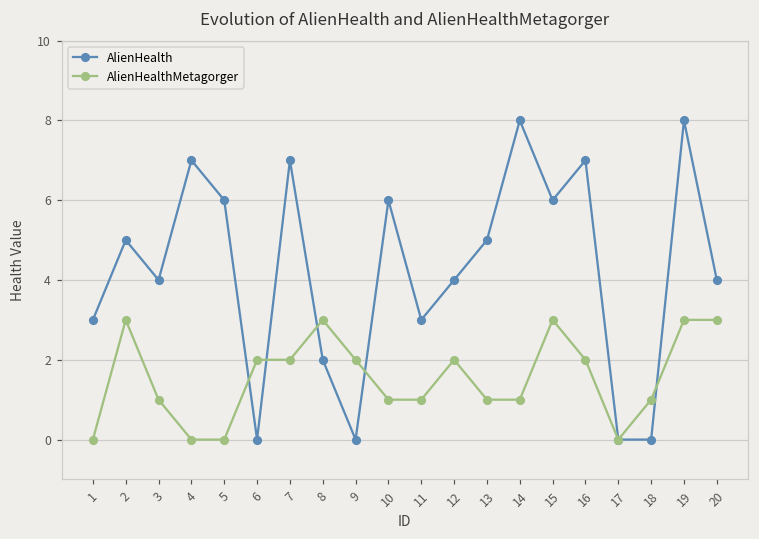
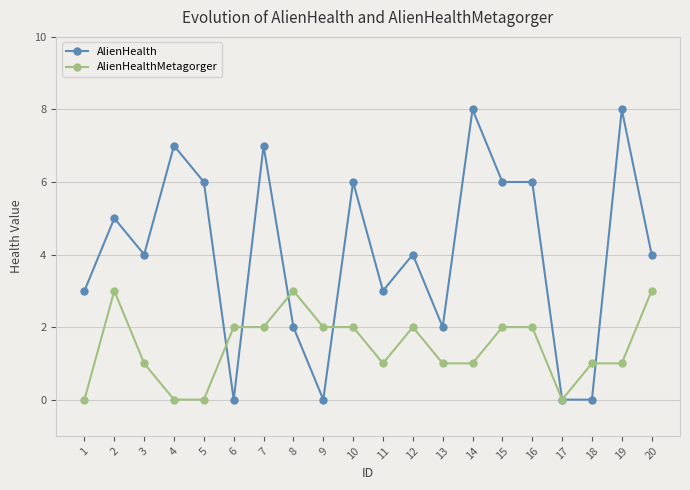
AlienHealthMetagorger, 10: 1 -> 2
AlienHealth, 13: 5 -> 2
AlienHealthMetagorger, 15: 3 -> 2
AlienHealth, 16: 7 -> 6
AlienHealthMetagorger, 19: 3 -> 1
